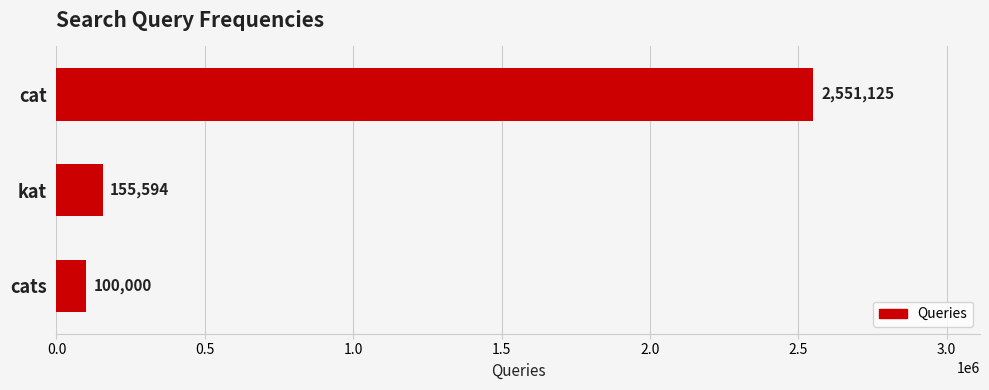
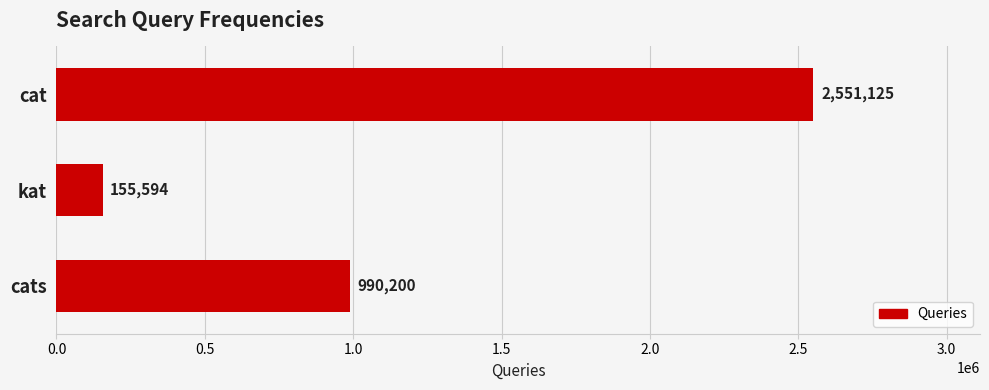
cats: 100,000 -> 990,200
